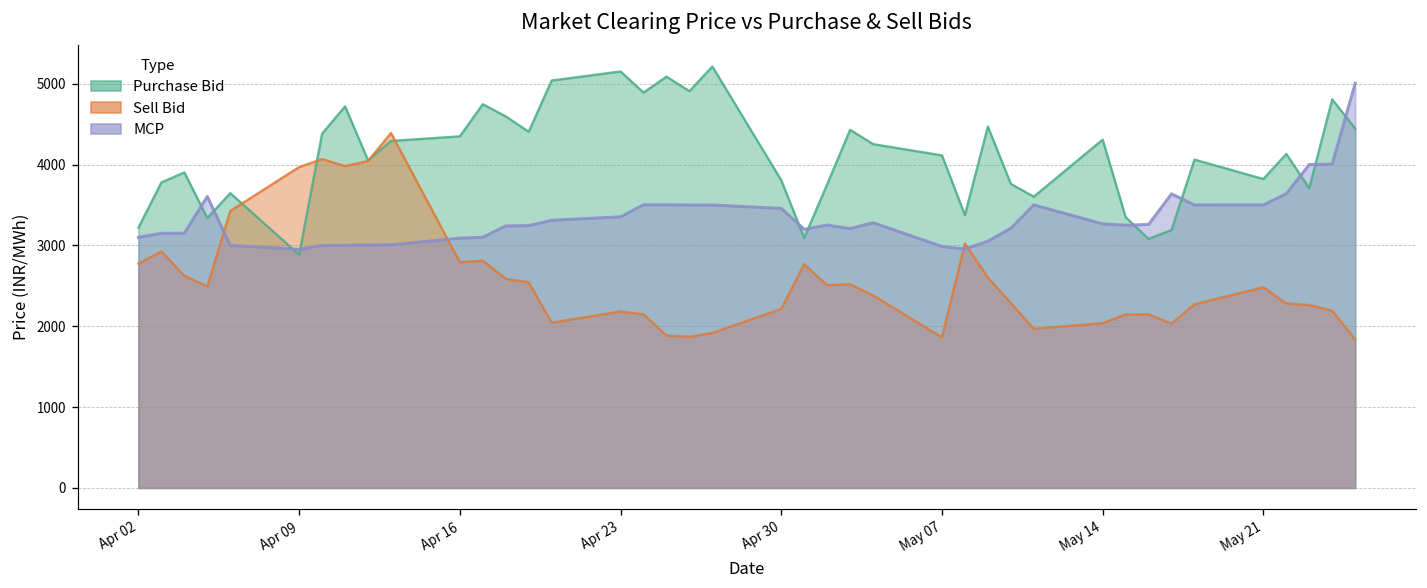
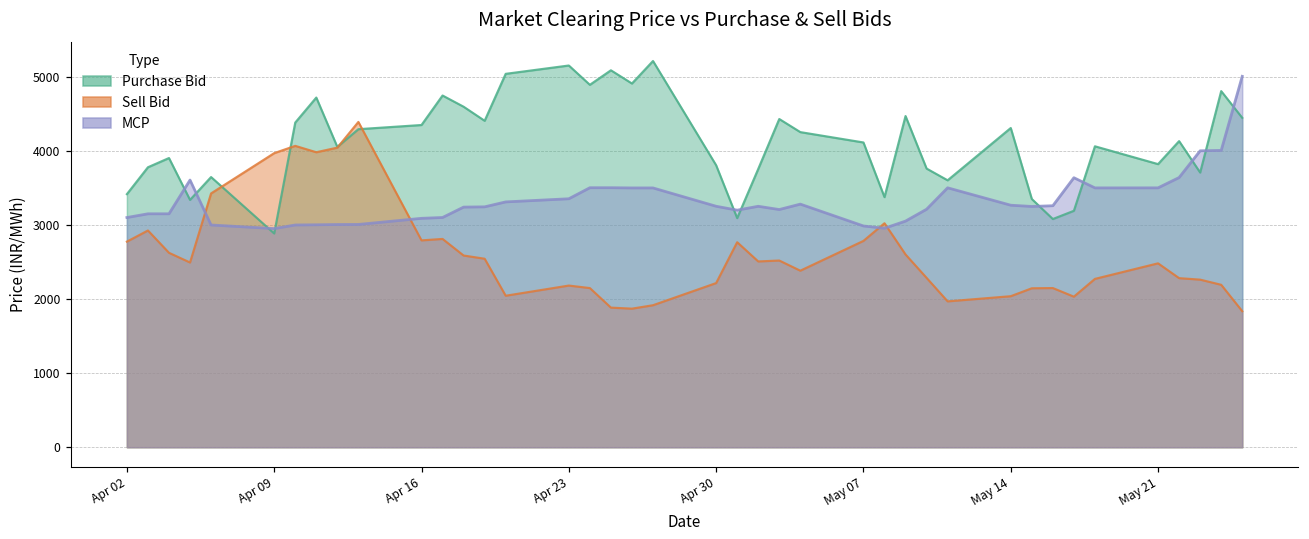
Purchase Bid, Apr 02: 3200 -> 3400
MCP, Apr 30: 3500 -> 3300
Sell Bid, May 07: 1900 -> 2800
